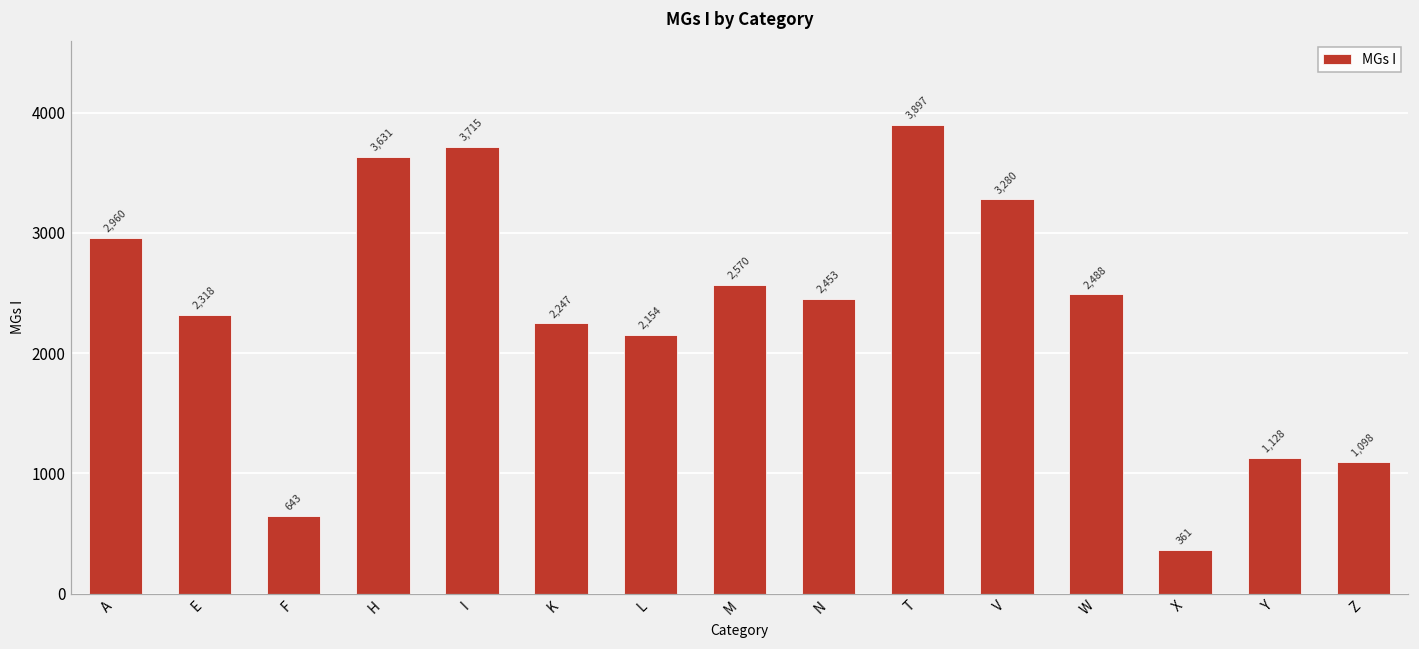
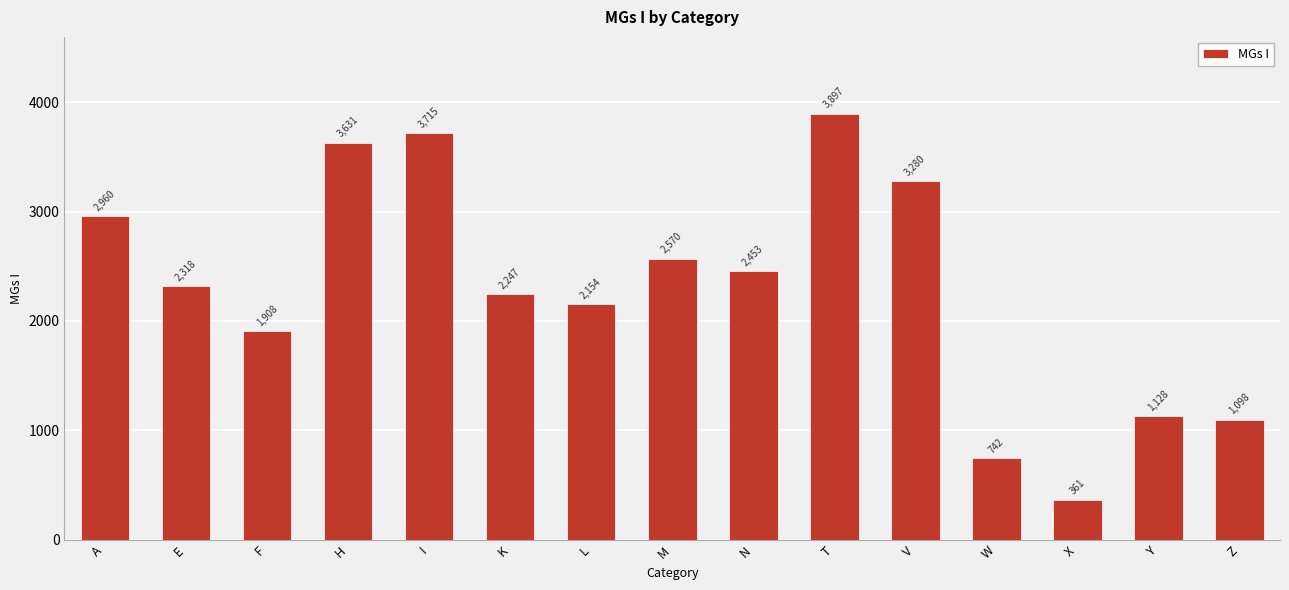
F: 643 -> 1,908
W: 2,488 -> 742
